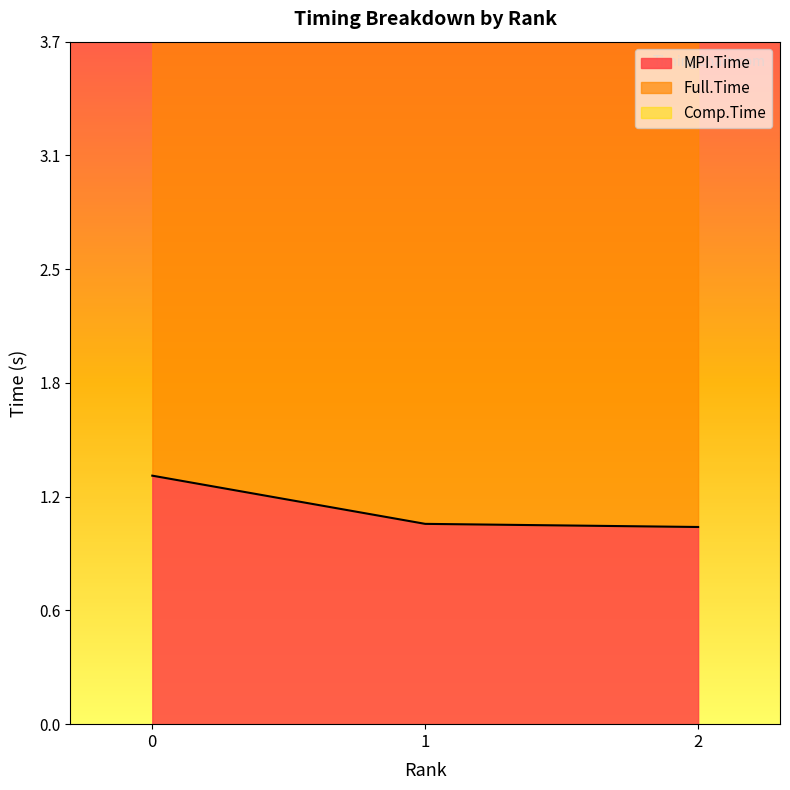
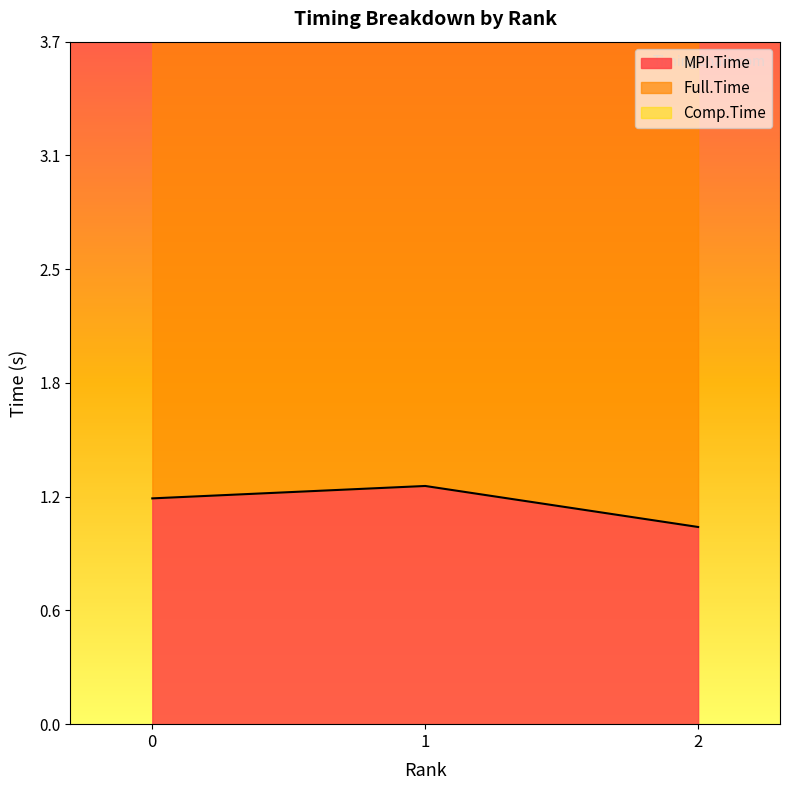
MPI.Time, 0: 1.34 -> 1.22
MPI.Time, 1: 1.08 -> 1.29
